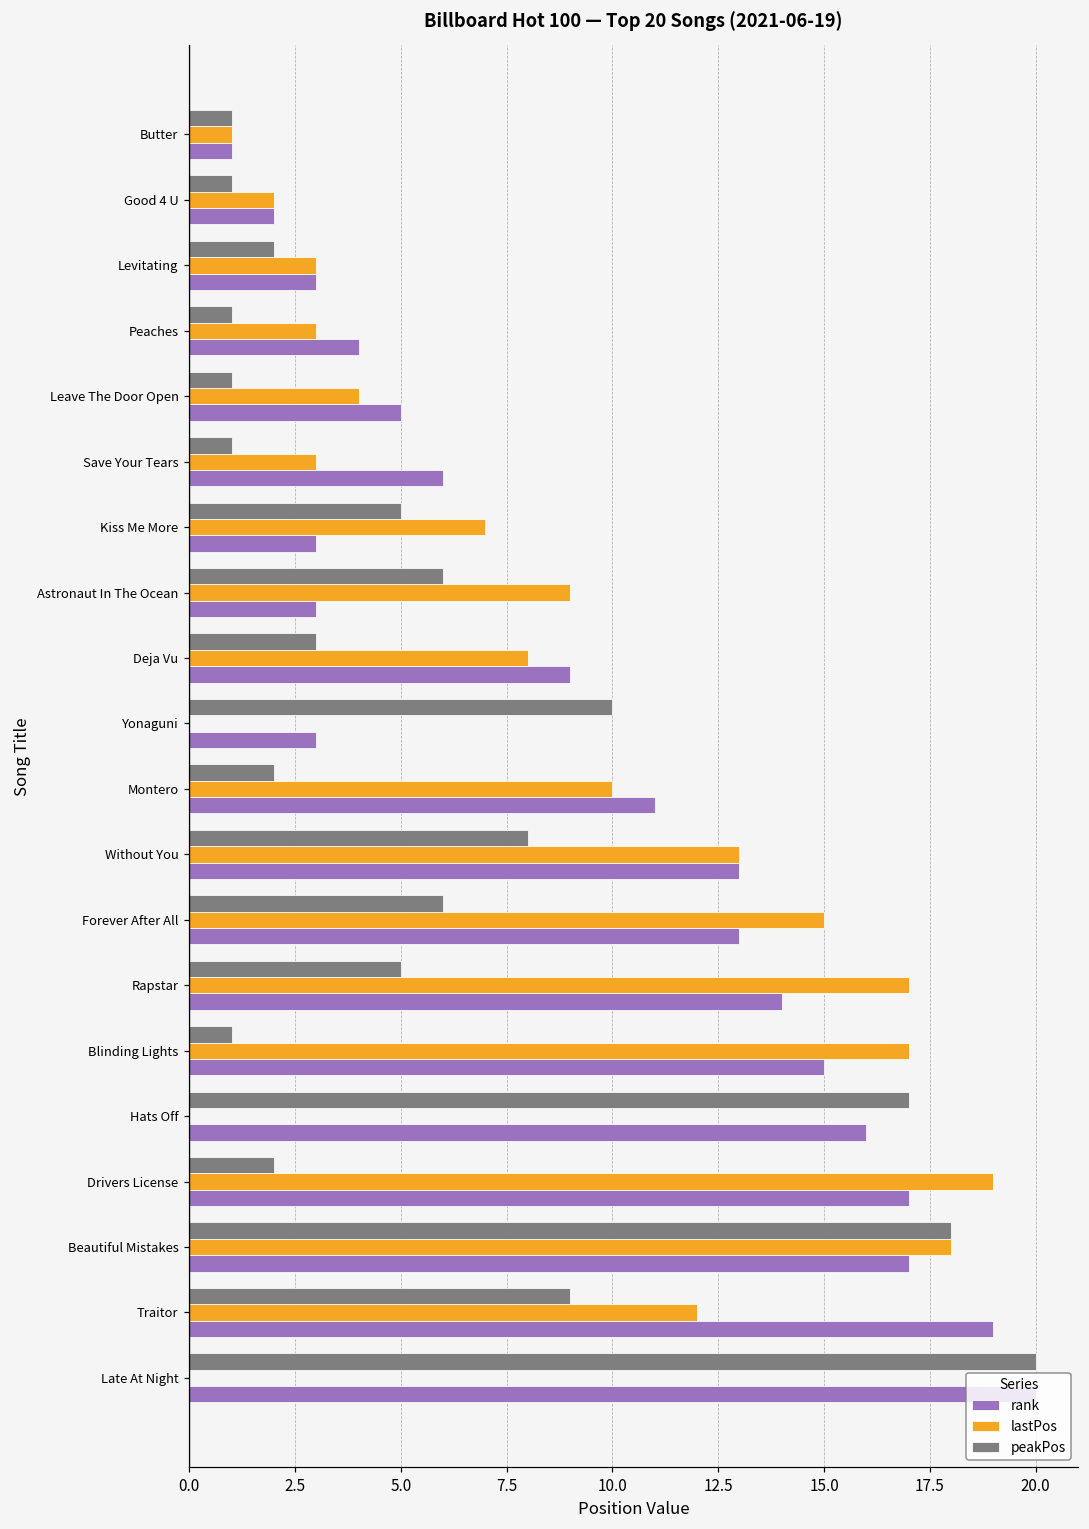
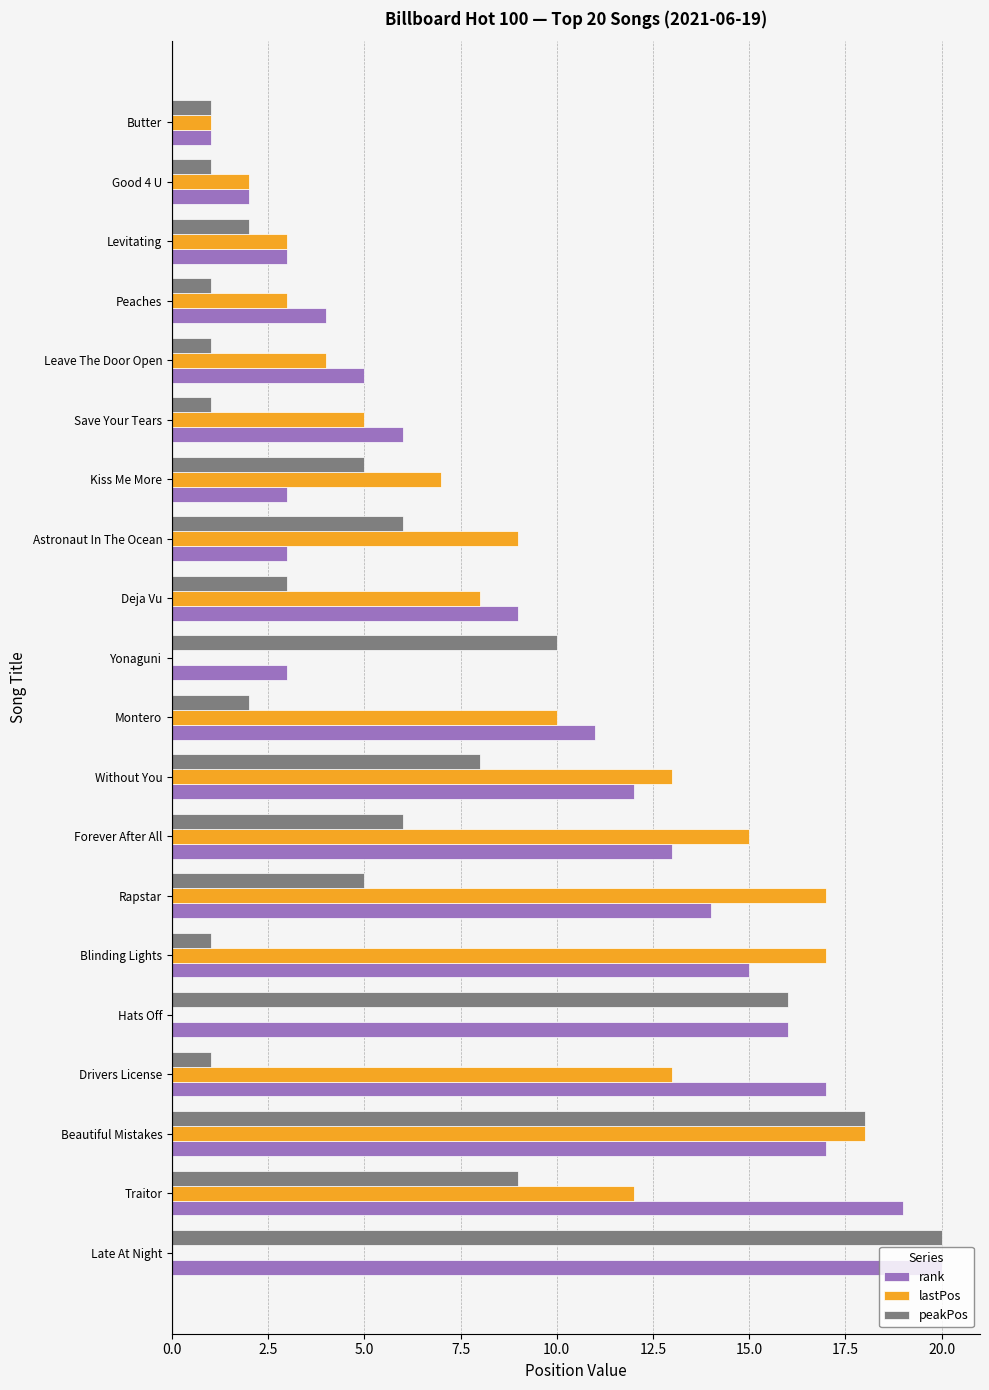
lastPos, Save Your Tears: 3 -> 5
rank, Without You: 13 -> 12
peakPos, Hats Off: 17 -> 16
peakPos, Drivers License: 2 -> 1
lastPos, Drivers License: 19 -> 13
